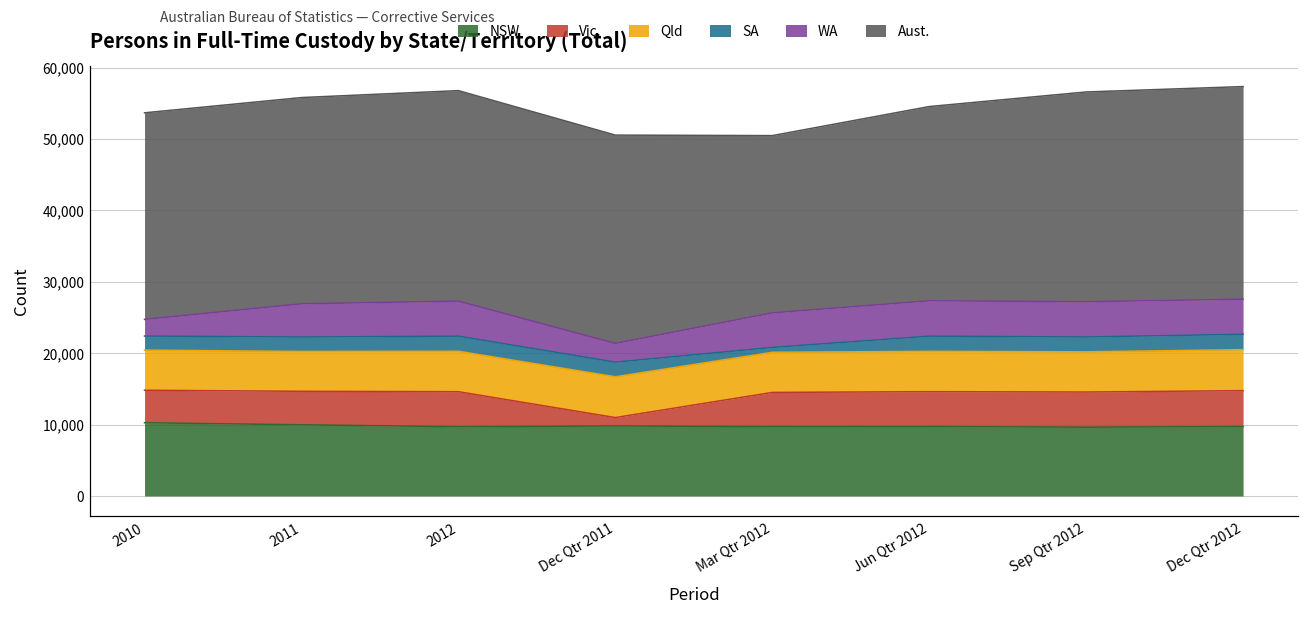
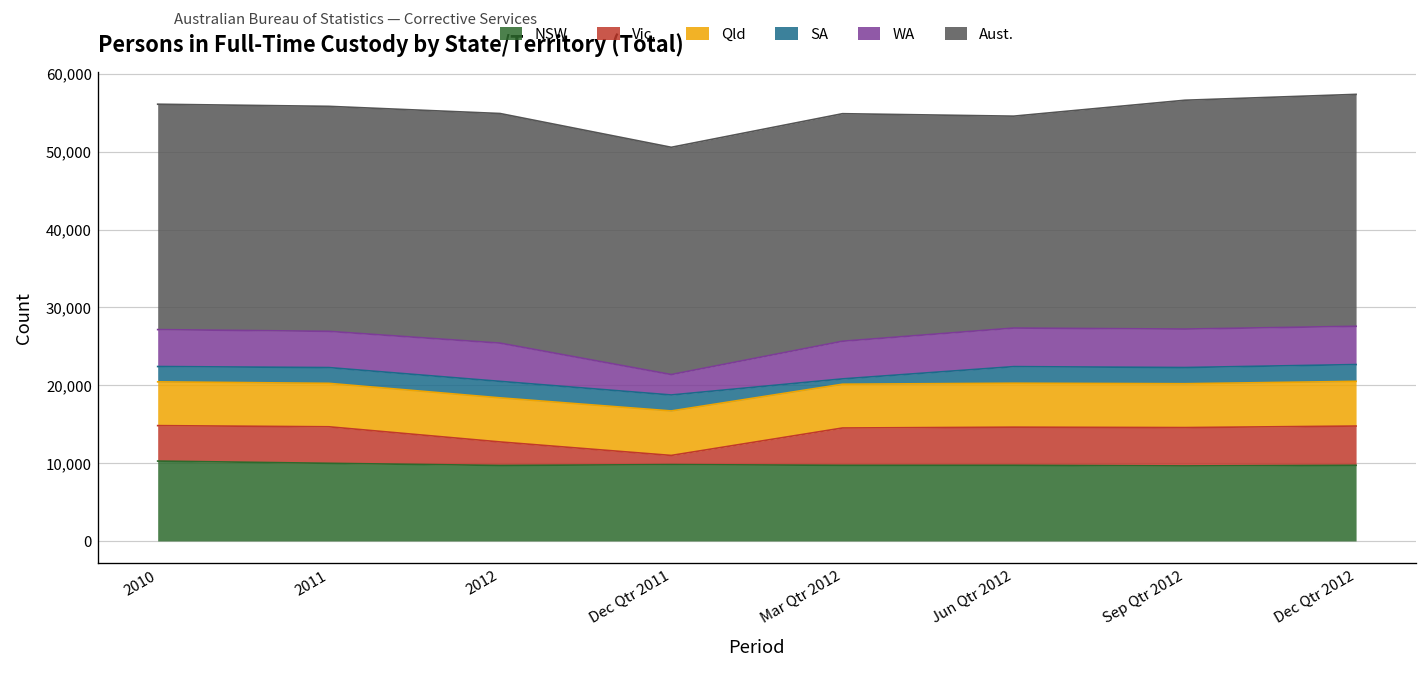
WA, 2010: 2,000 -> 5,000
Vic., 2012: 5,000 -> 3,000
Aust., Mar Qtr 2012: 25,000 -> 29,000
